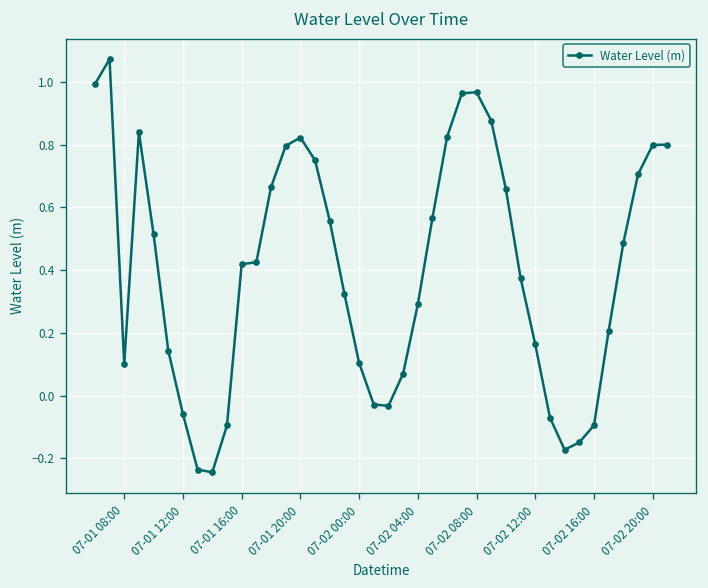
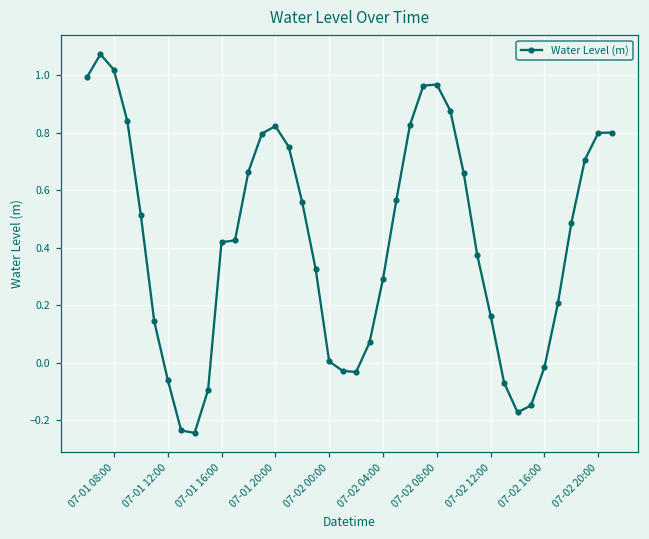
07-01 08:00: 0.10 -> 1.02
07-02 00:00: 0.10 -> 0.00
07-02 16:00: -0.10 -> -0.02
